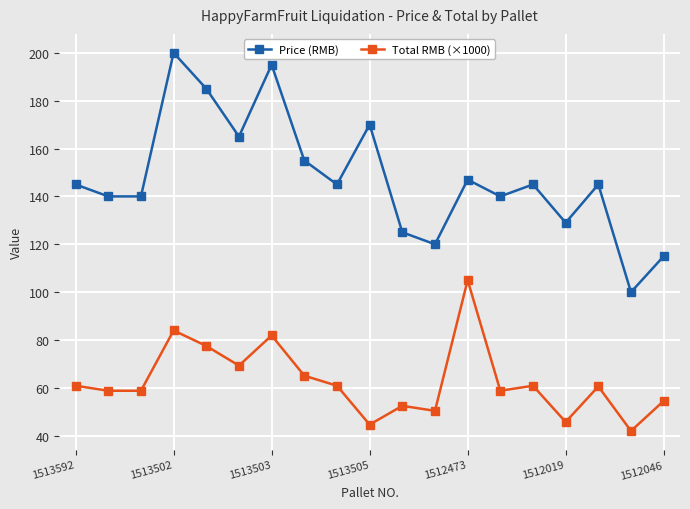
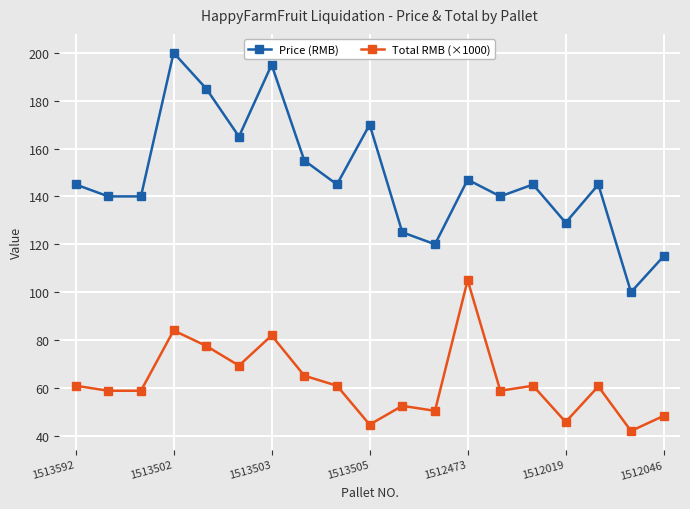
Total RMB (×1000), 1512046: 55 -> 48
